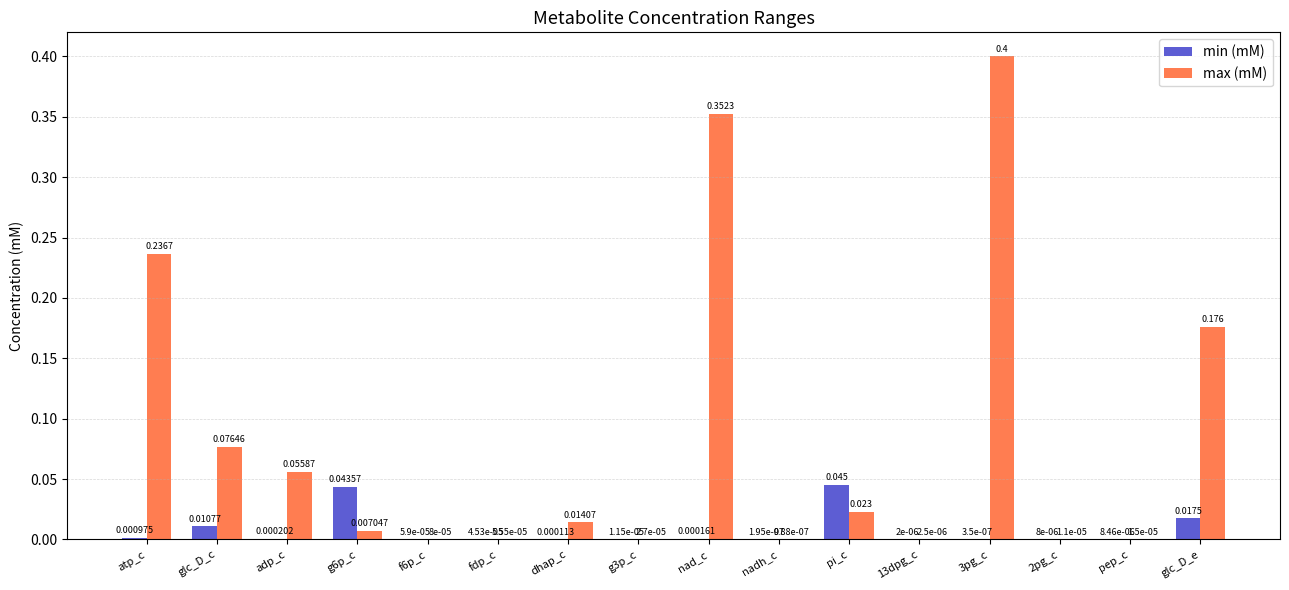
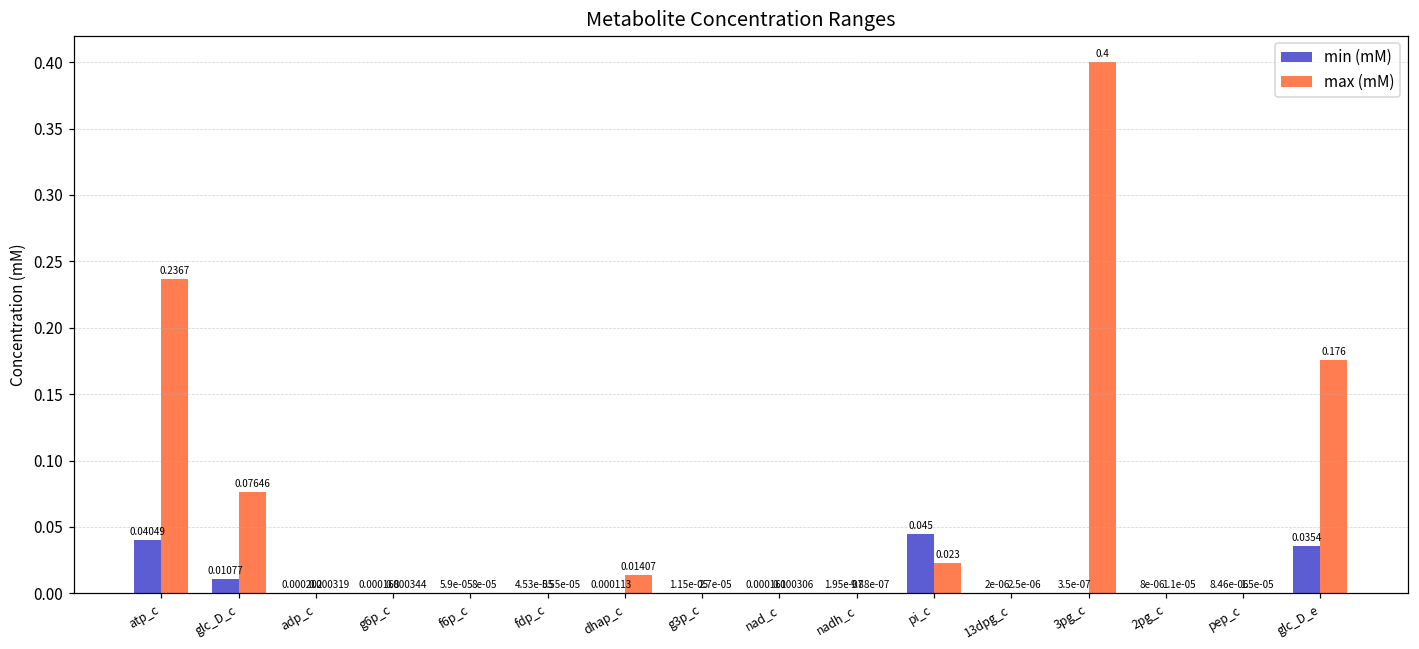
min (mM), atp_c: 0.000975 -> 0.04049
max (mM), adp_c: 0.05587 -> 0.000319
min (mM), g6p_c: 0.04357 -> 0.000168
max (mM), g6p_c: 0.007047 -> 0.000344
max (mM), nad_c: 0.3523 -> 0.000306
min (mM), glc_D_e: 0.0175 -> 0.0354
